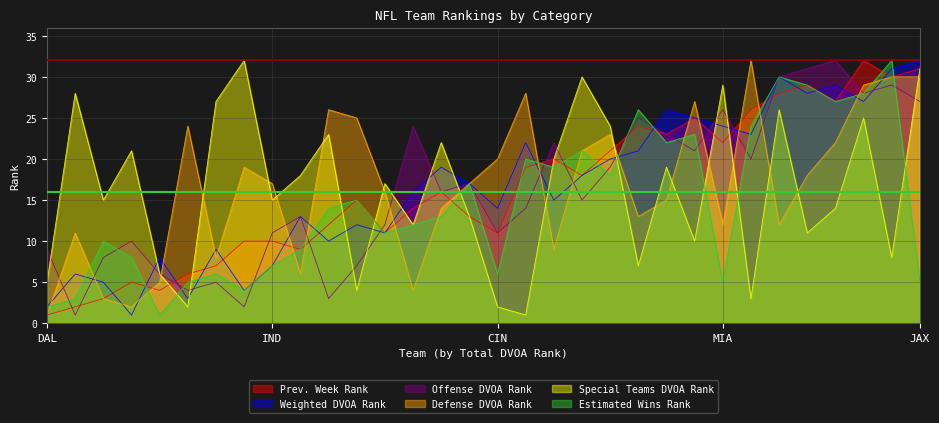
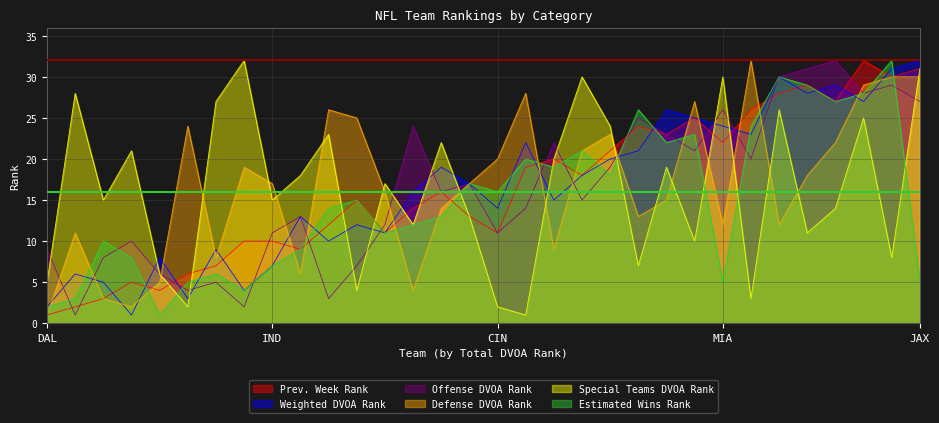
Estimated Wins Rank, CIN: 6 -> 16
Special Teams DVOA Rank, MIA: 29 -> 30
